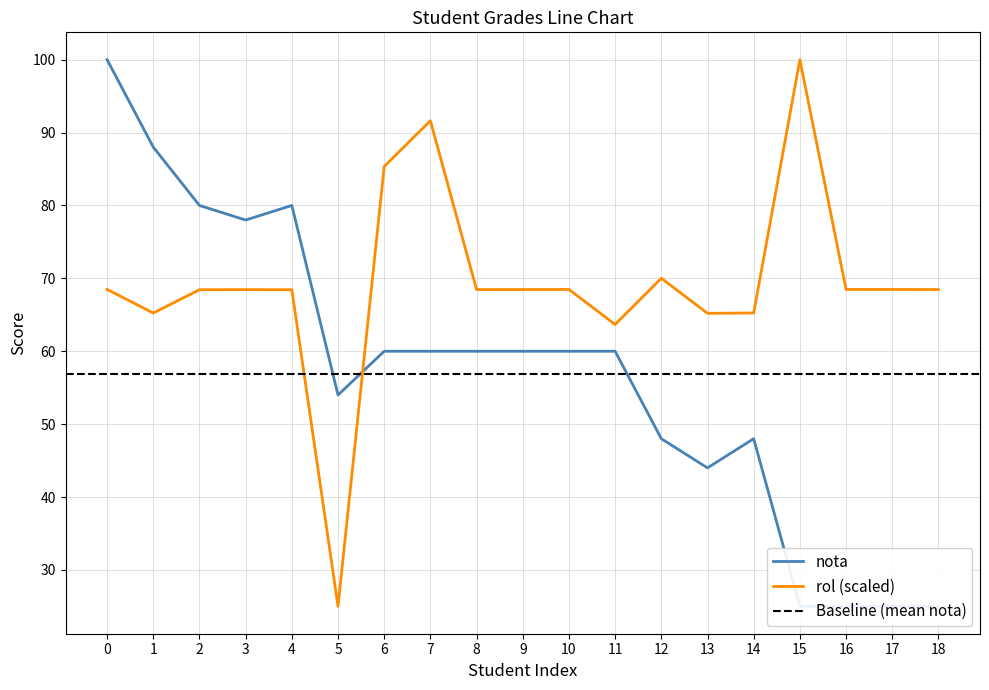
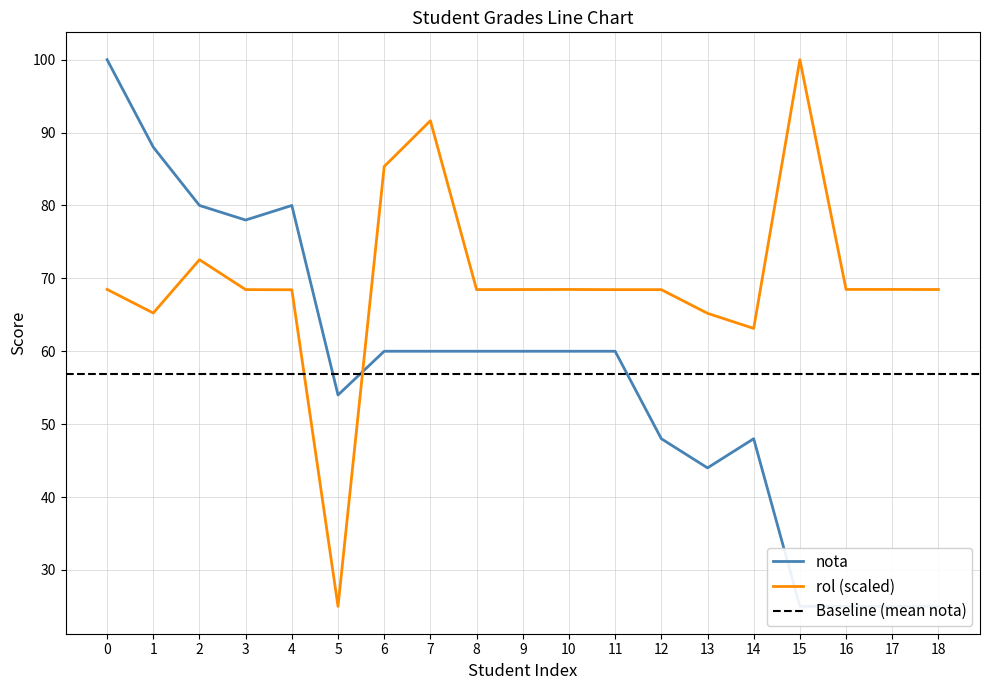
rol (scaled), 2: 68 -> 73
rol (scaled), 11: 64 -> 68
rol (scaled), 12: 70 -> 68
rol (scaled), 14: 65 -> 63
